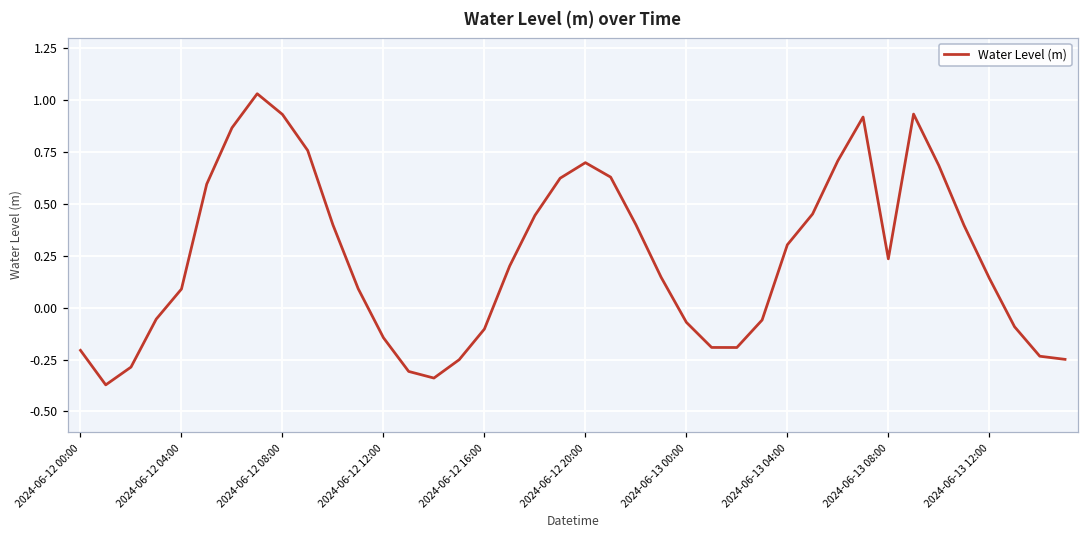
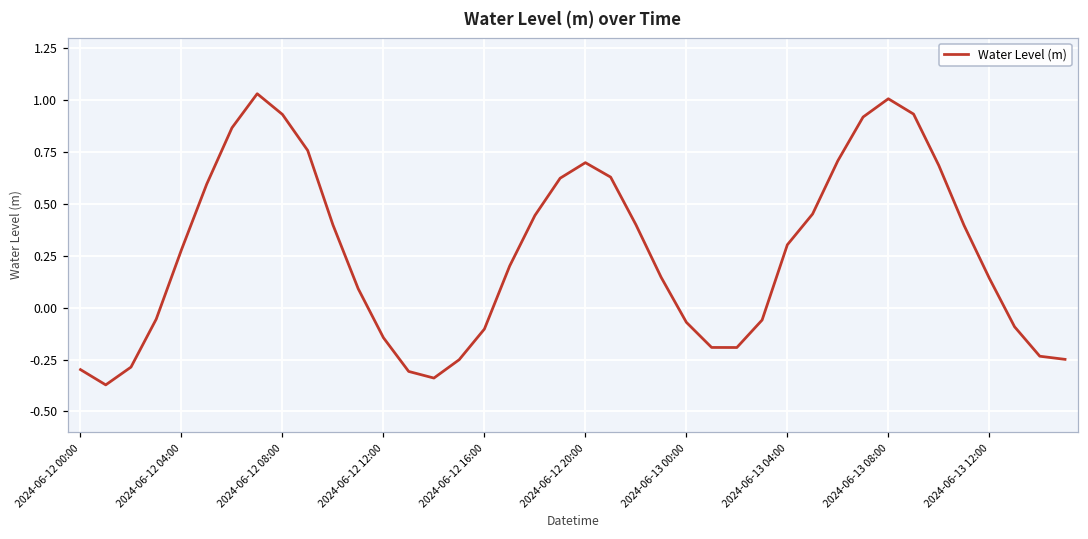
2024-06-12 00:00: -0.21 -> -0.30
2024-06-12 04:00: 0.09 -> 0.28
2024-06-13 08:00: 0.23 -> 1.01
